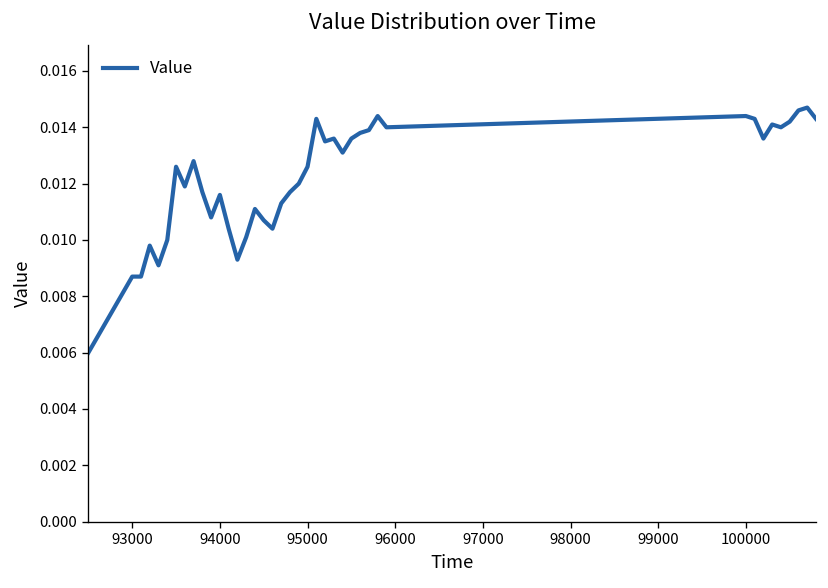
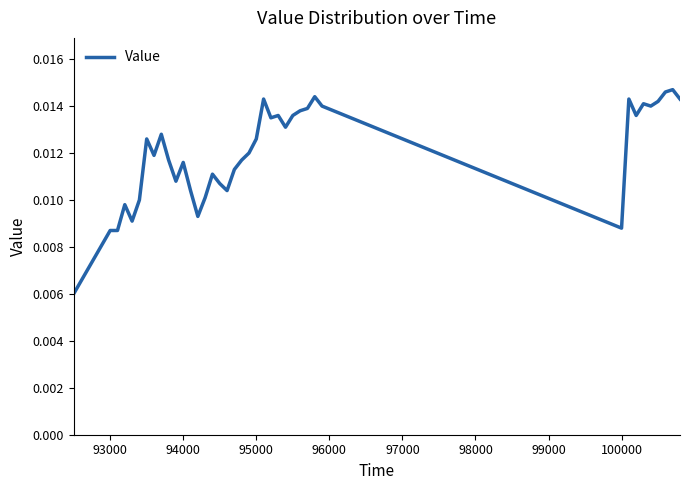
100000: 0.0144 -> 0.0088
